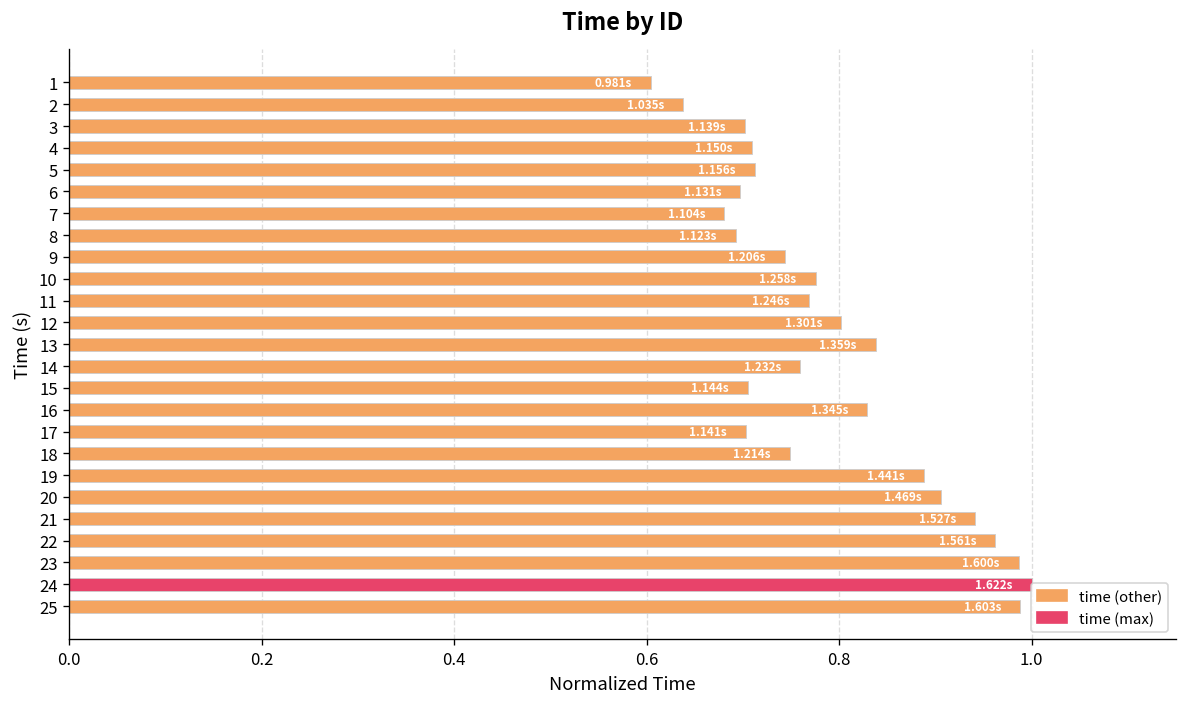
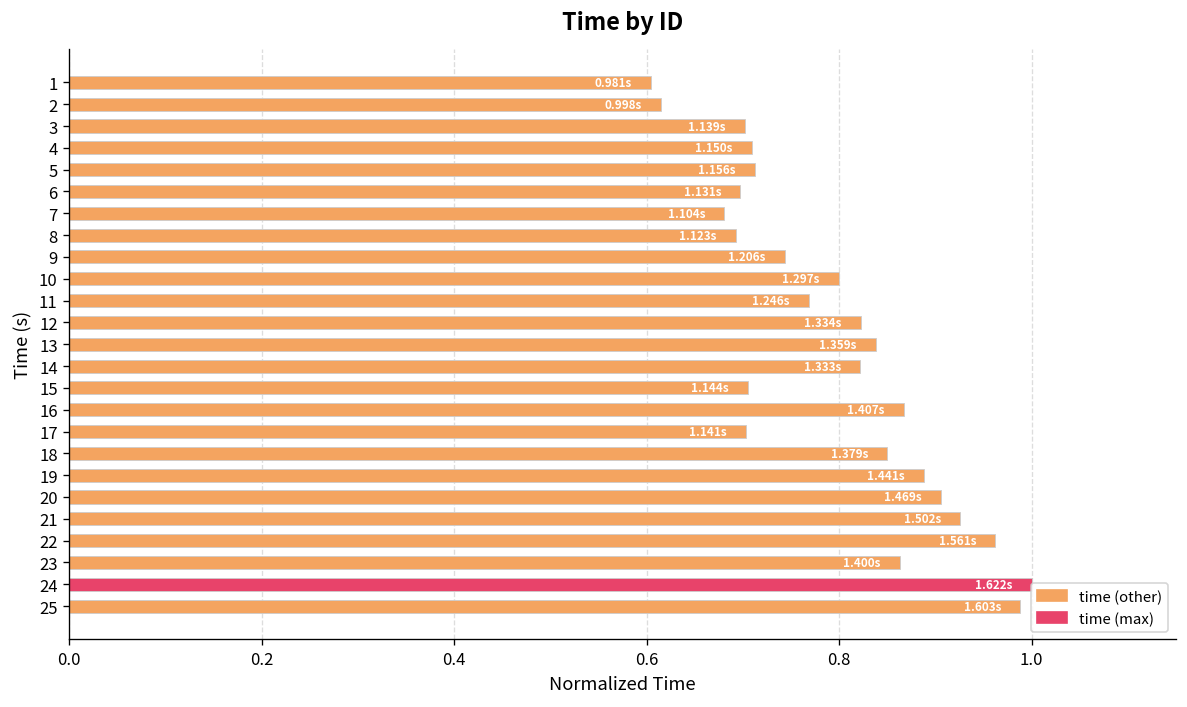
2: 1.035s -> 0.998s
10: 1.258s -> 1.297s
12: 1.301s -> 1.334s
14: 1.232s -> 1.333s
16: 1.345s -> 1.407s
18: 1.214s -> 1.379s
21: 1.527s -> 1.502s
23: 1.600s -> 1.400s
